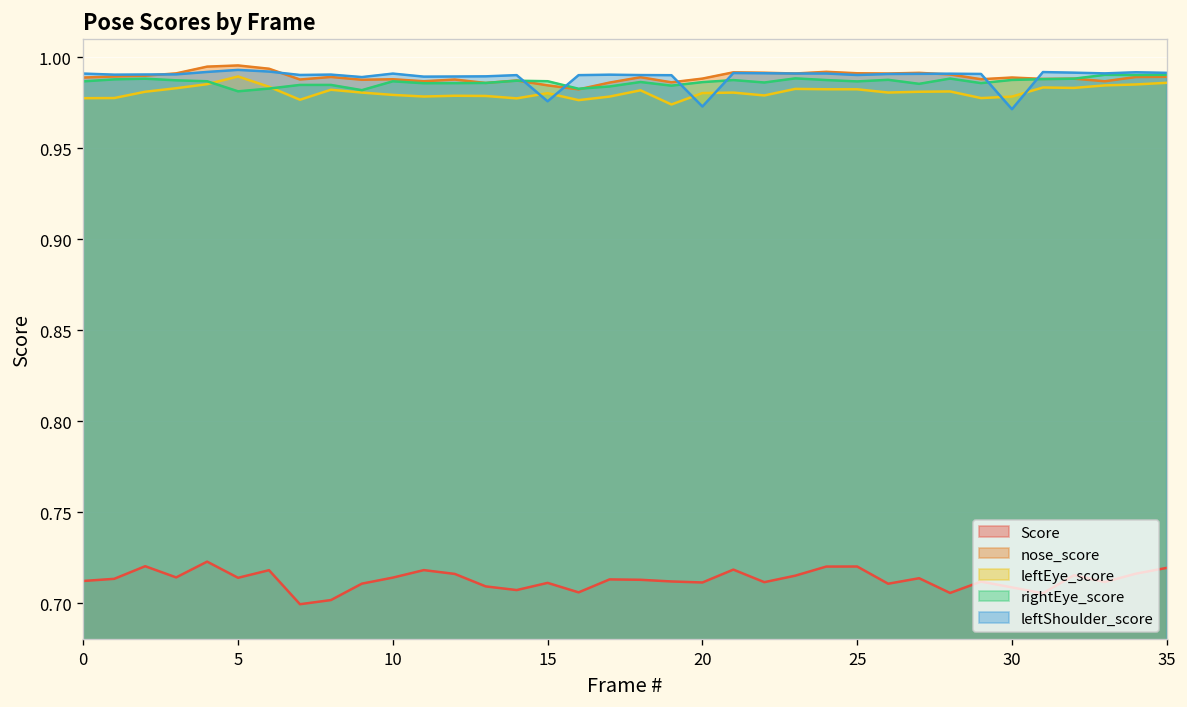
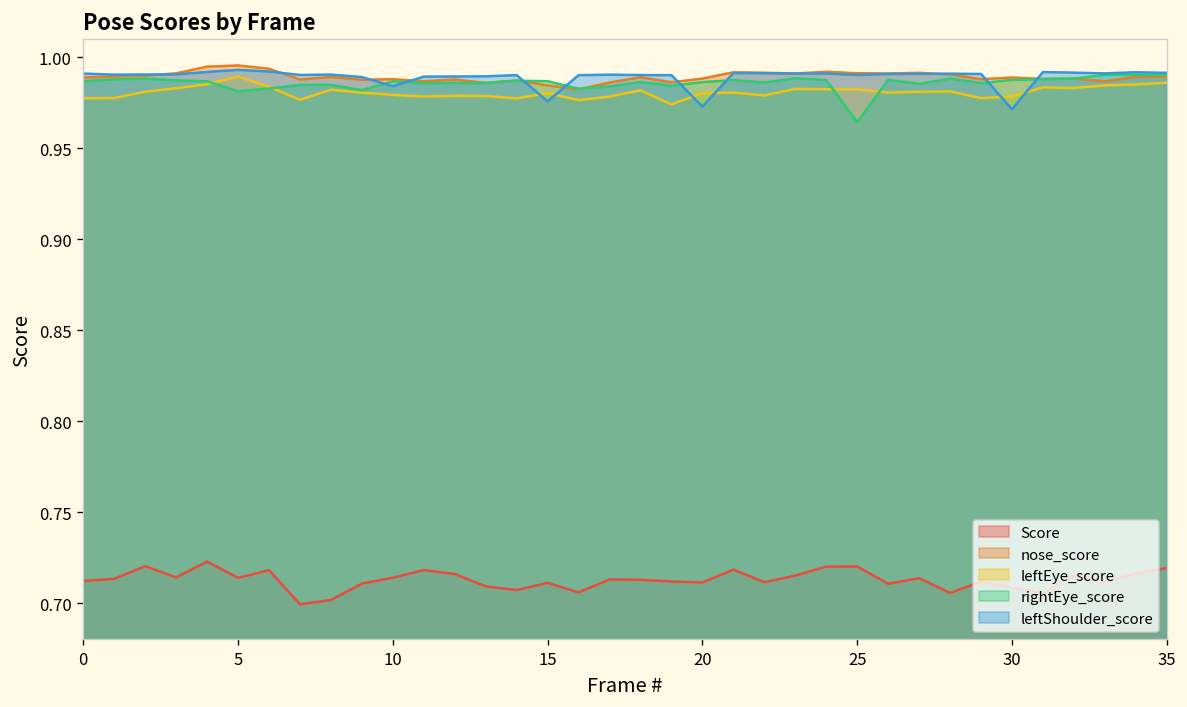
leftShoulder_score, 10: 0.991 -> 0.984
rightEye_score, 25: 0.987 -> 0.964
